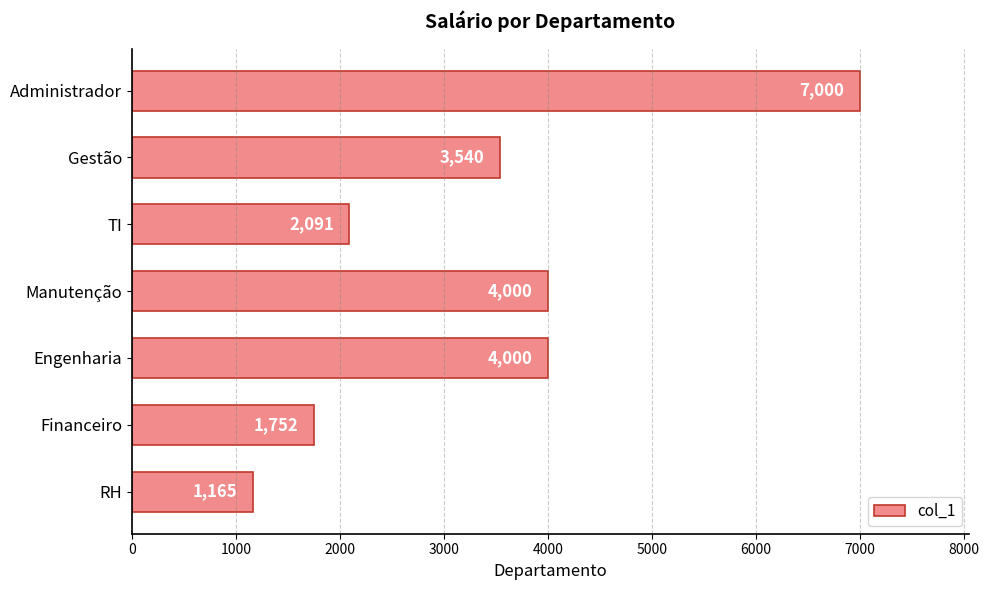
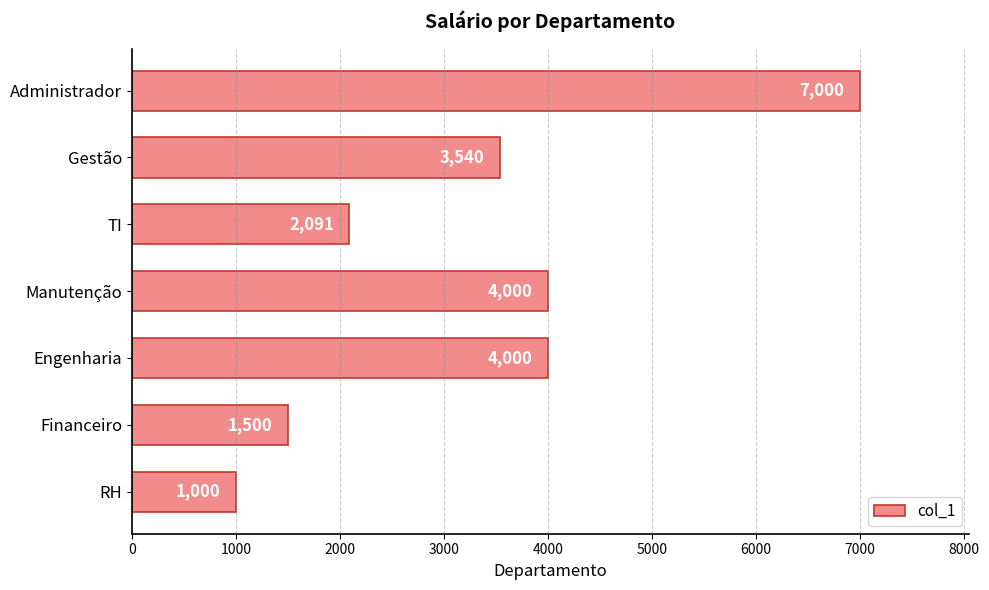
Financeiro: 1,752 -> 1,500
RH: 1,165 -> 1,000
